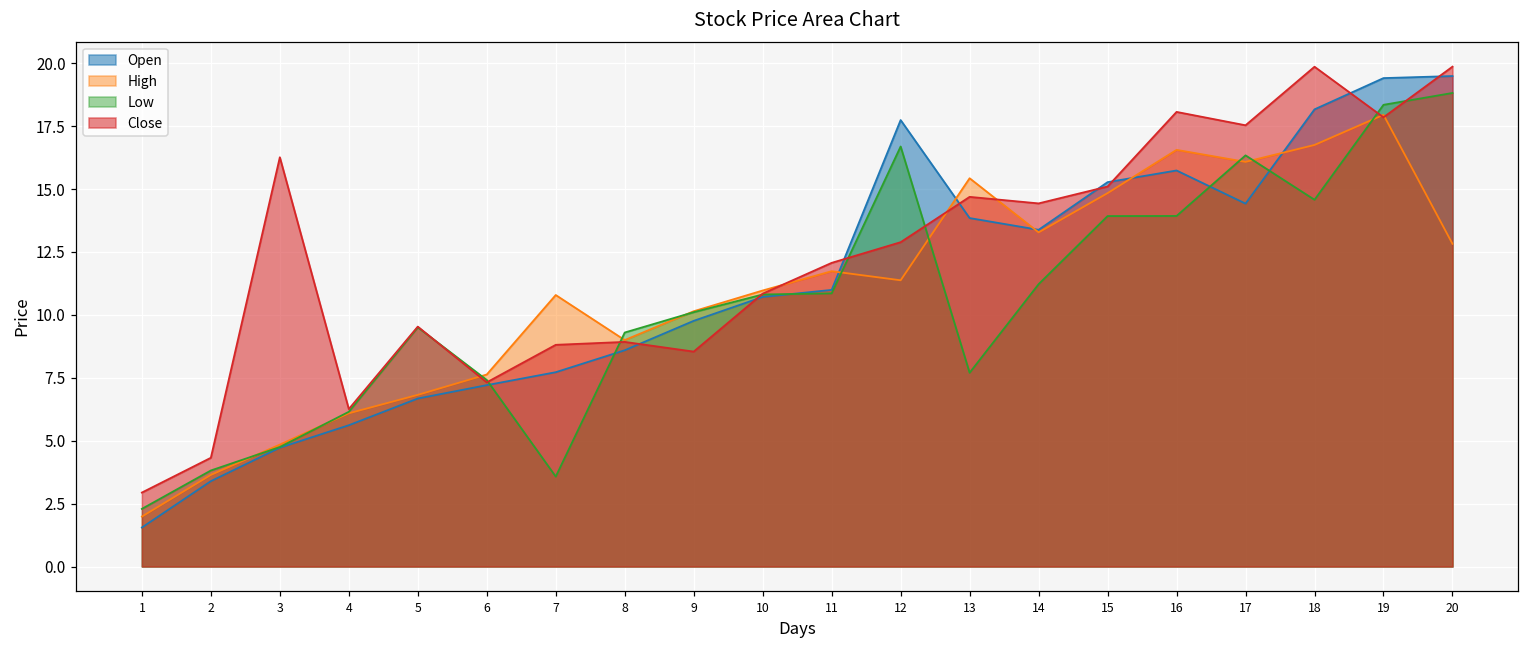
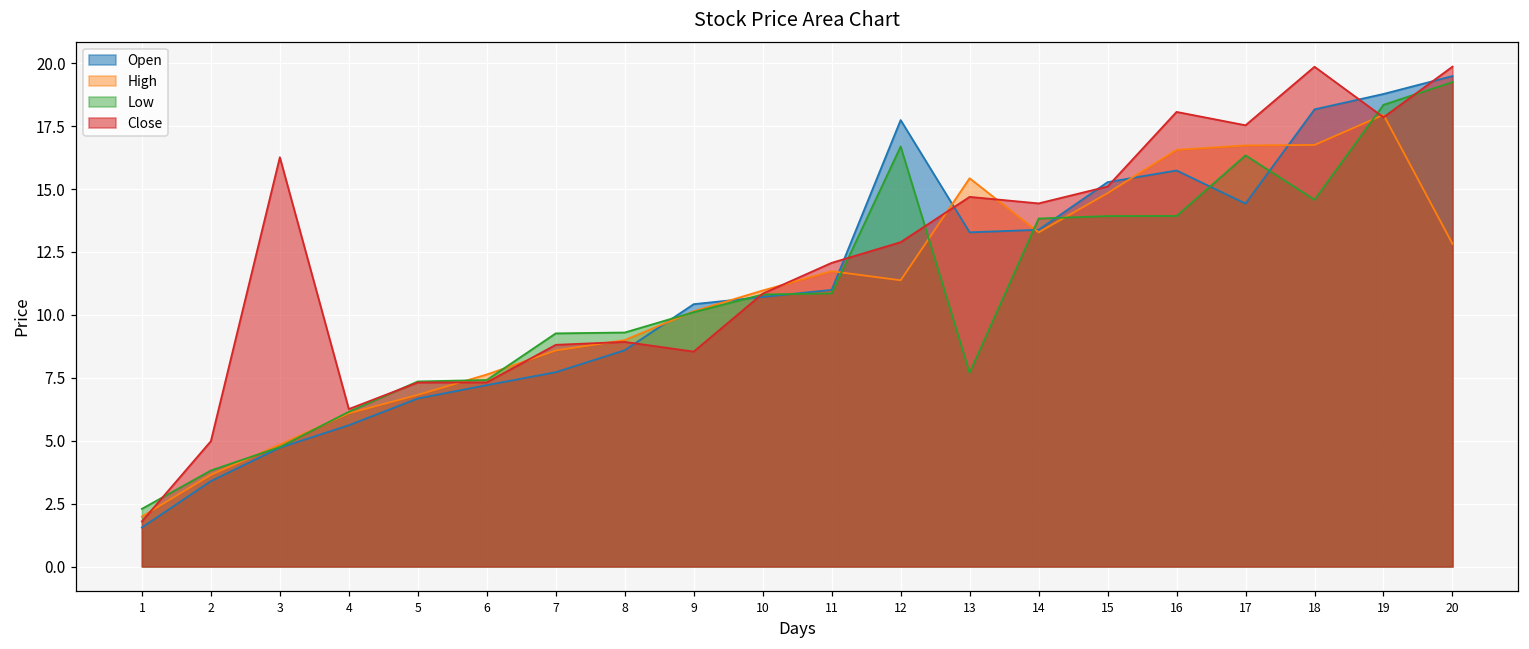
Close, 1: 2.9 -> 1.8
Close, 2: 4.3 -> 5.0
Low, 5: 9.5 -> 7.4
Close, 5: 9.5 -> 7.3
High, 7: 10.8 -> 8.6
Low, 7: 3.6 -> 9.3
Open, 9: 9.8 -> 10.4
Open, 13: 13.8 -> 13.3
Low, 14: 11.2 -> 13.8
High, 17: 16.1 -> 16.7
Open, 19: 19.4 -> 18.8
Low, 20: 18.8 -> 19.2
